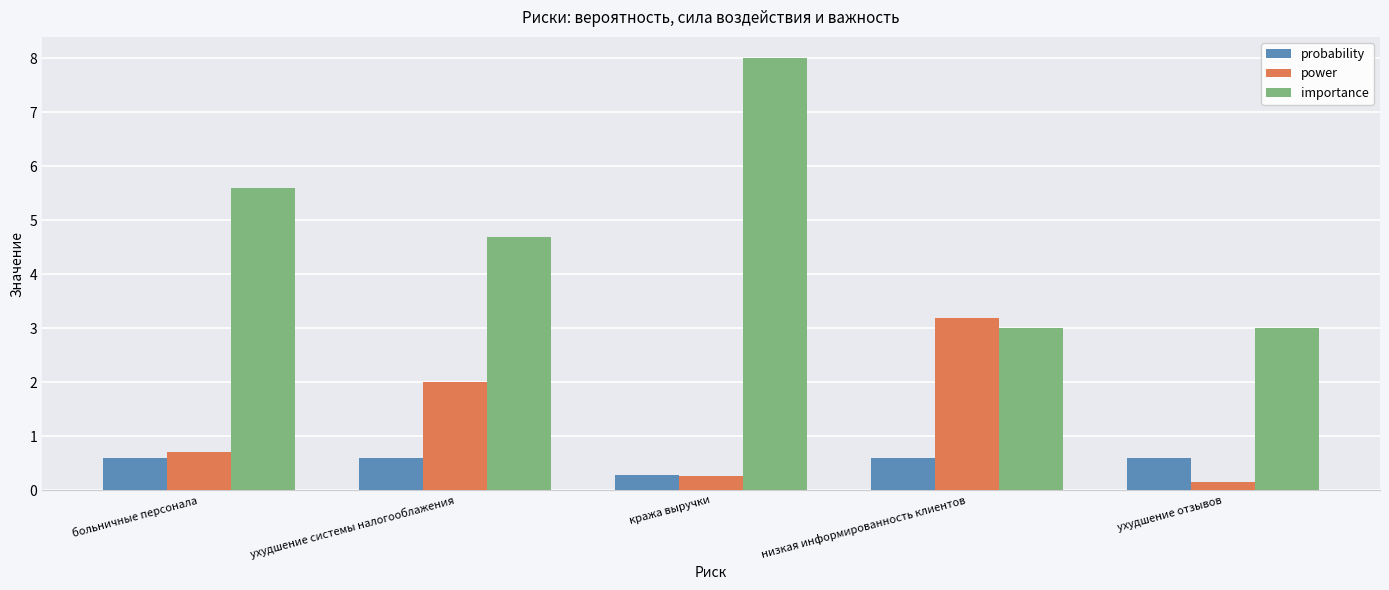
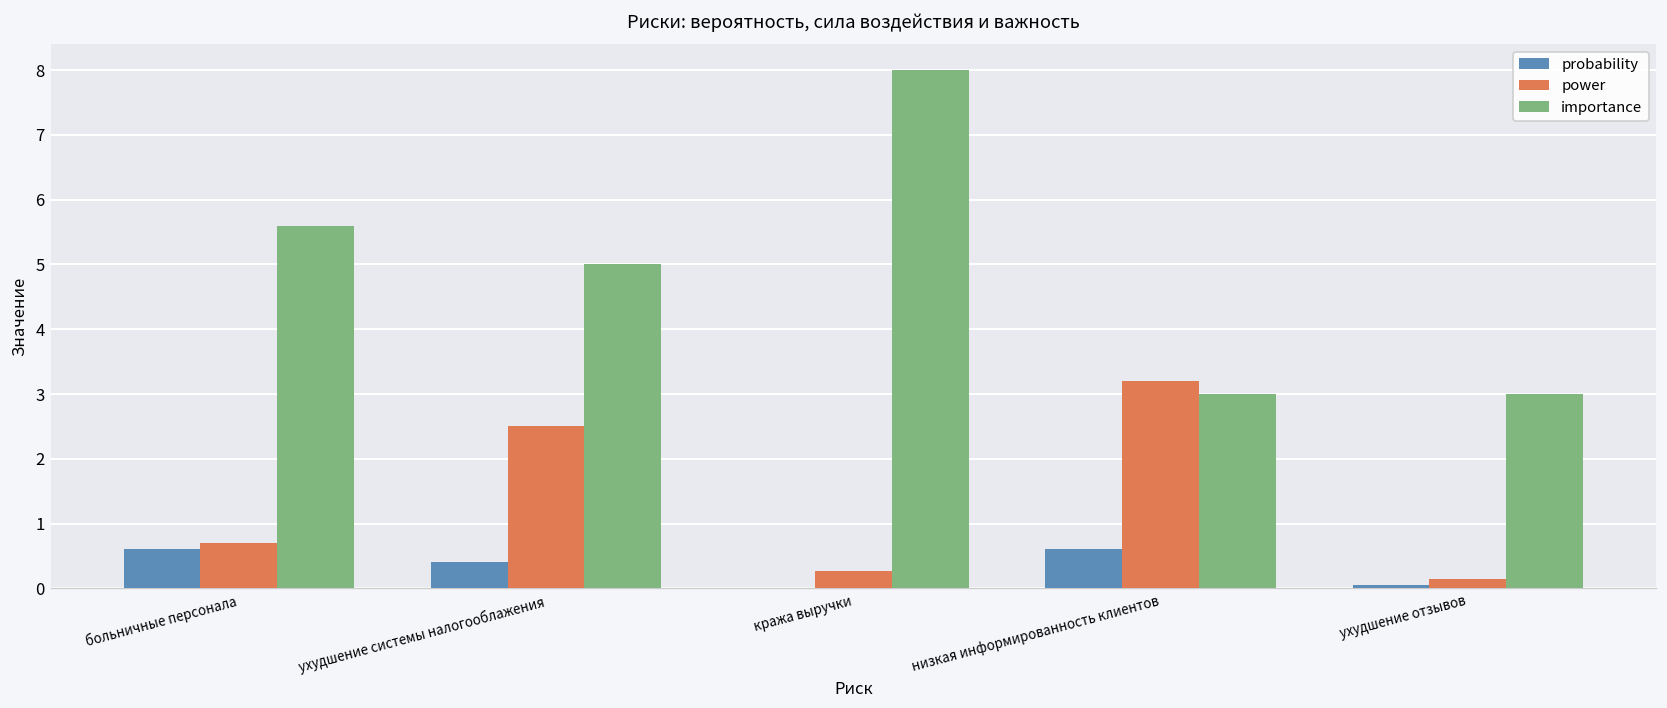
probability, ухудшение системы налогооблажения: 0.6 -> 0.4
power, ухудшение системы налогооблажения: 2.0 -> 2.5
importance, ухудшение системы налогооблажения: 4.7 -> 5.0
probability, кража выручки: 0.3 -> 0.0
probability, ухудшение отзывов: 0.6 -> 0.1
